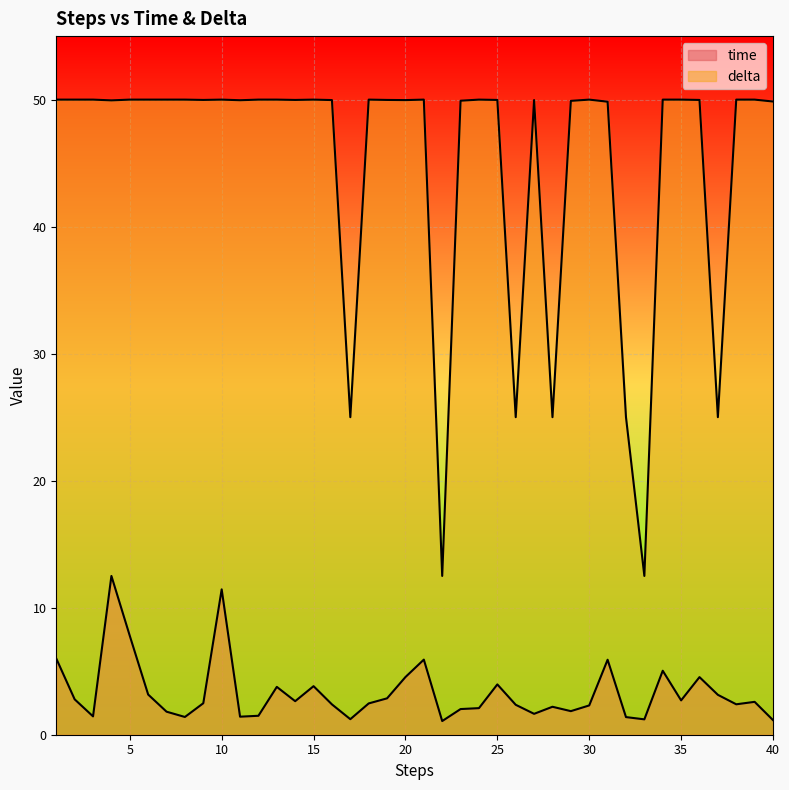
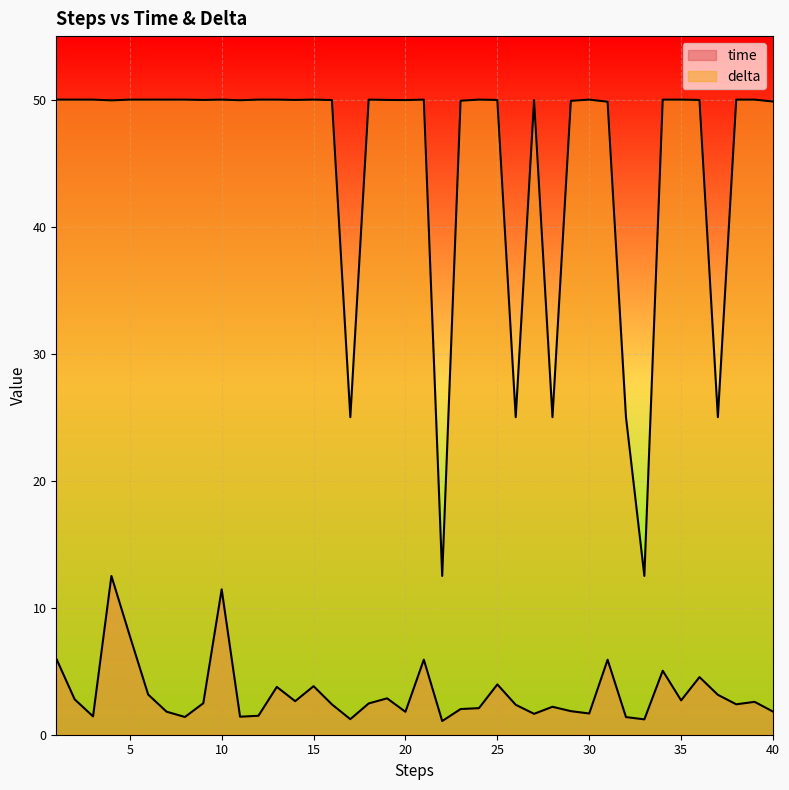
time, 20: 4.5 -> 1.8
time, 30: 2.3 -> 1.7
time, 40: 1.2 -> 1.8
